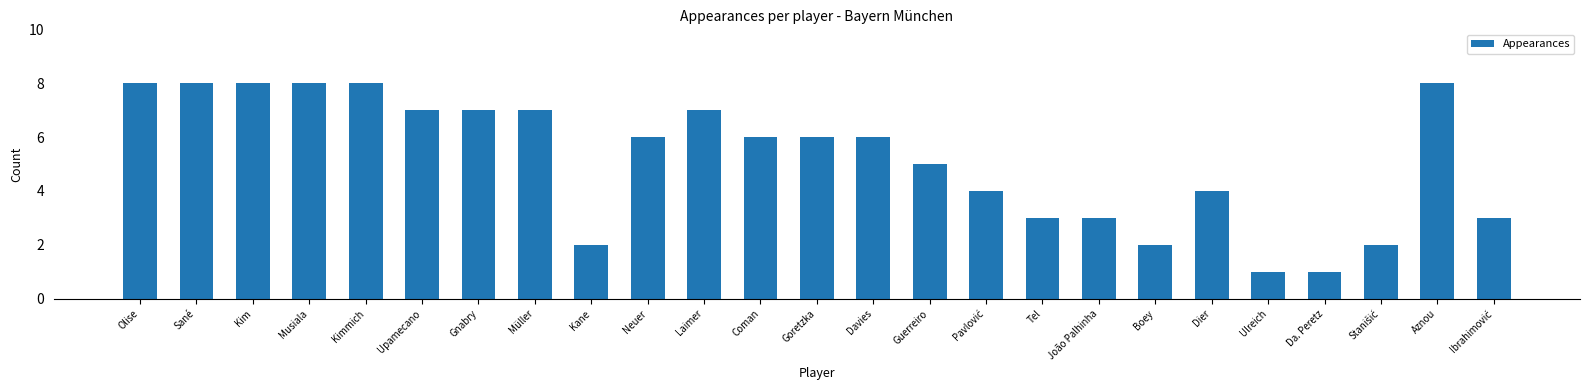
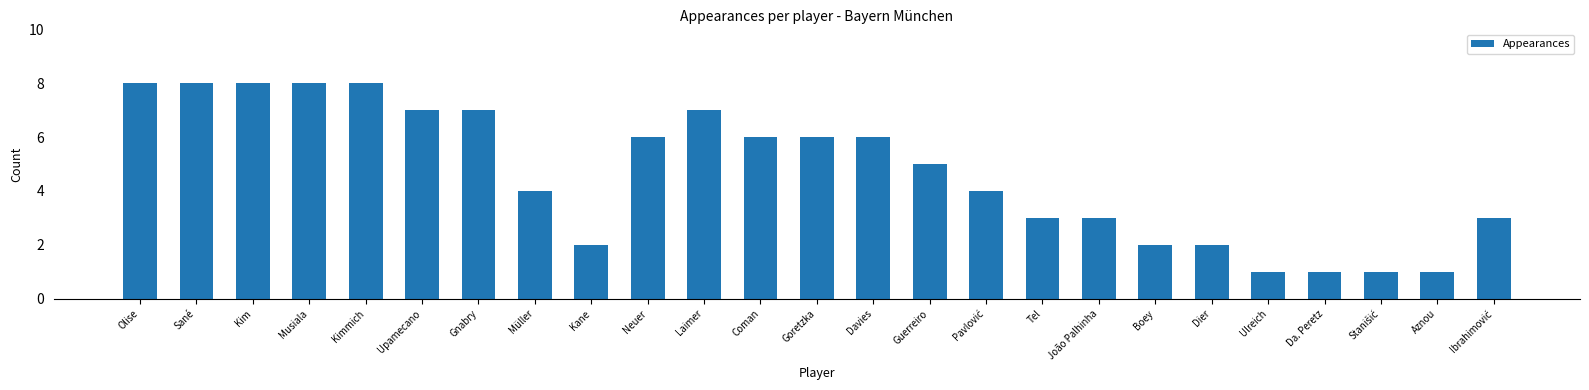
Müller: 7 -> 4
Dier: 4 -> 2
Stanišić: 2 -> 1
Aznou: 8 -> 1
